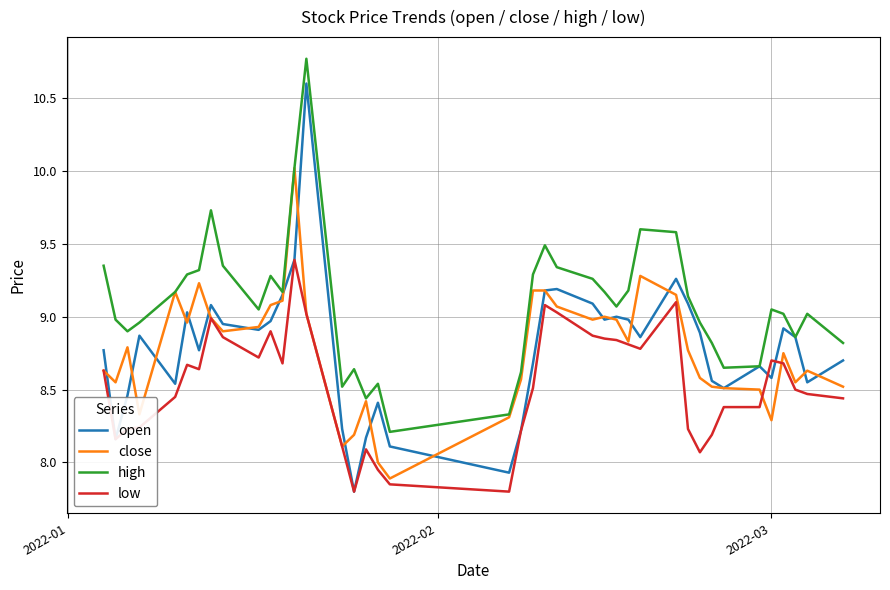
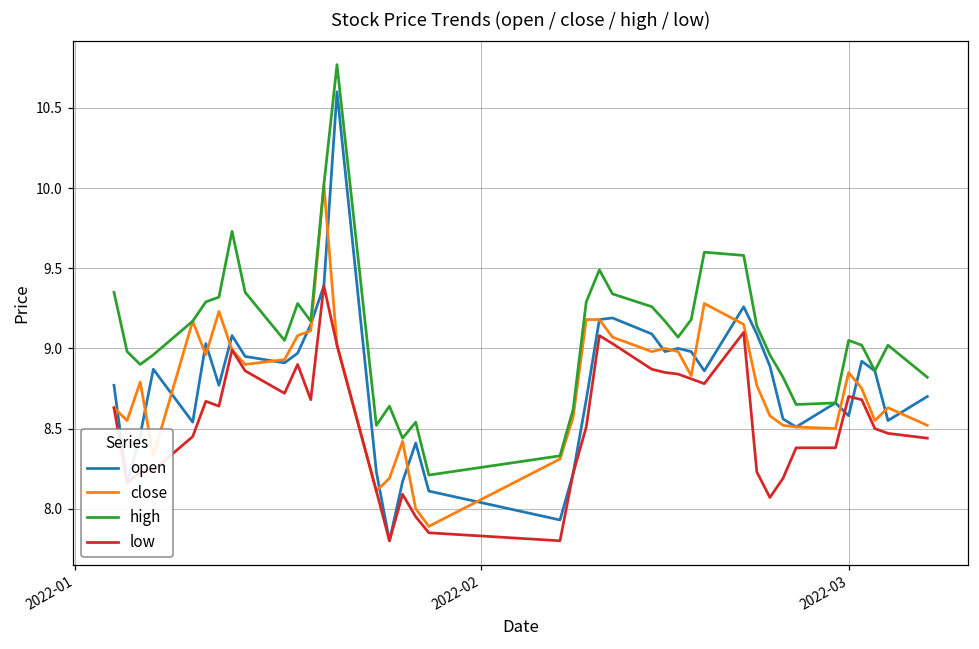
close, 2022-03: 8.29 -> 8.85
